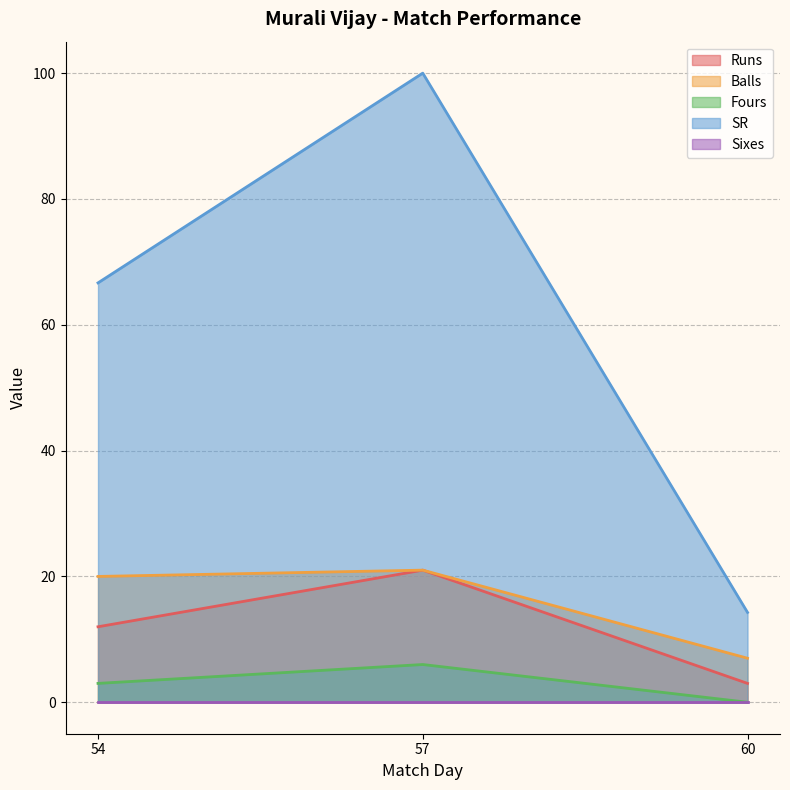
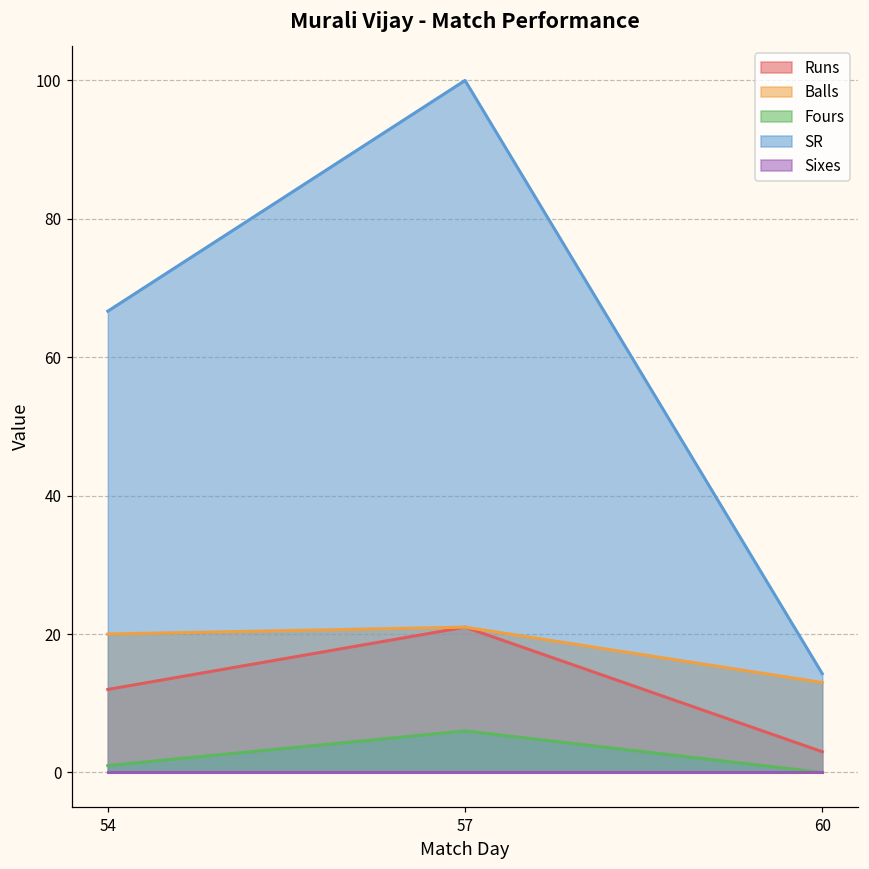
Fours, 54: 3 -> 1
Balls, 60: 7 -> 13
